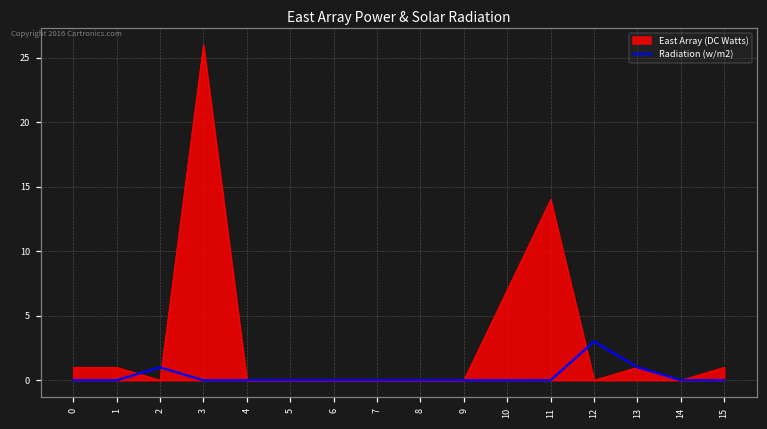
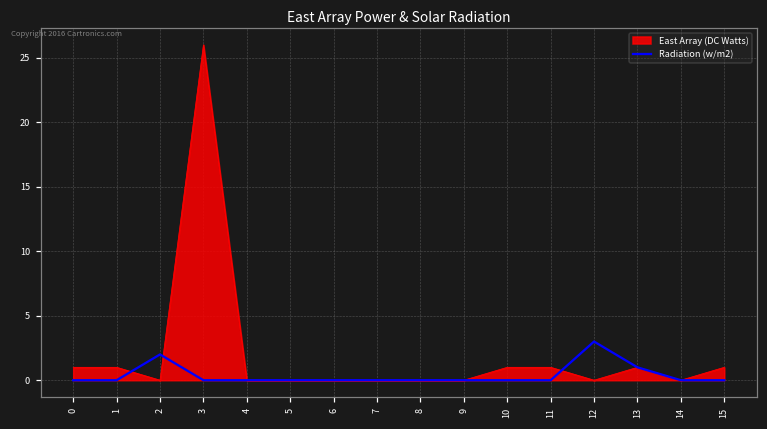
Radiation (w/m2), 2: 1 -> 2
East Array (DC Watts), 10: 7 -> 1
East Array (DC Watts), 11: 14 -> 1
